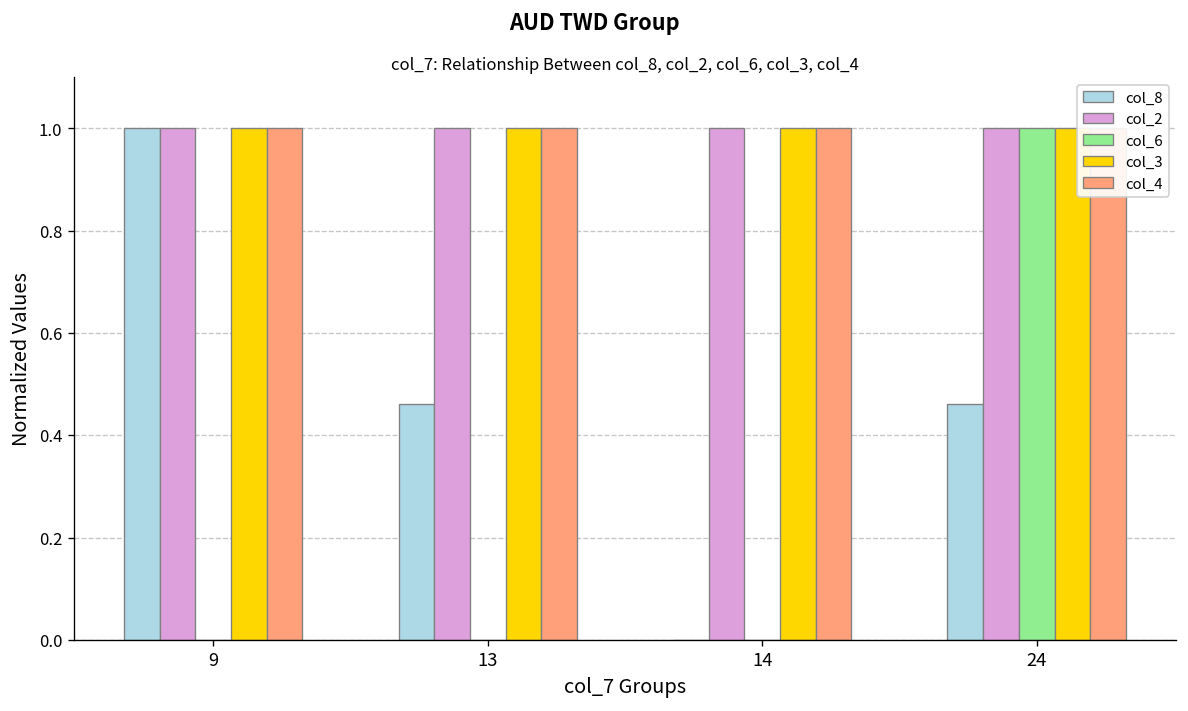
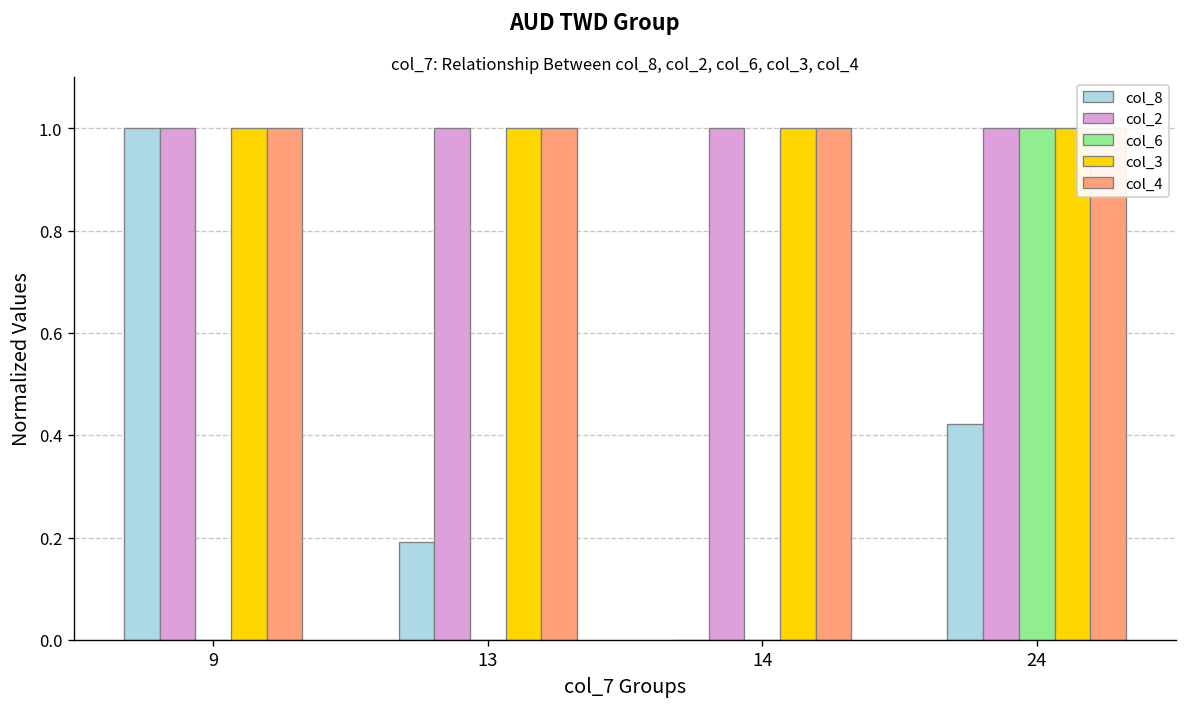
col_8, 13: 0.46 -> 0.19
col_8, 24: 0.46 -> 0.42
